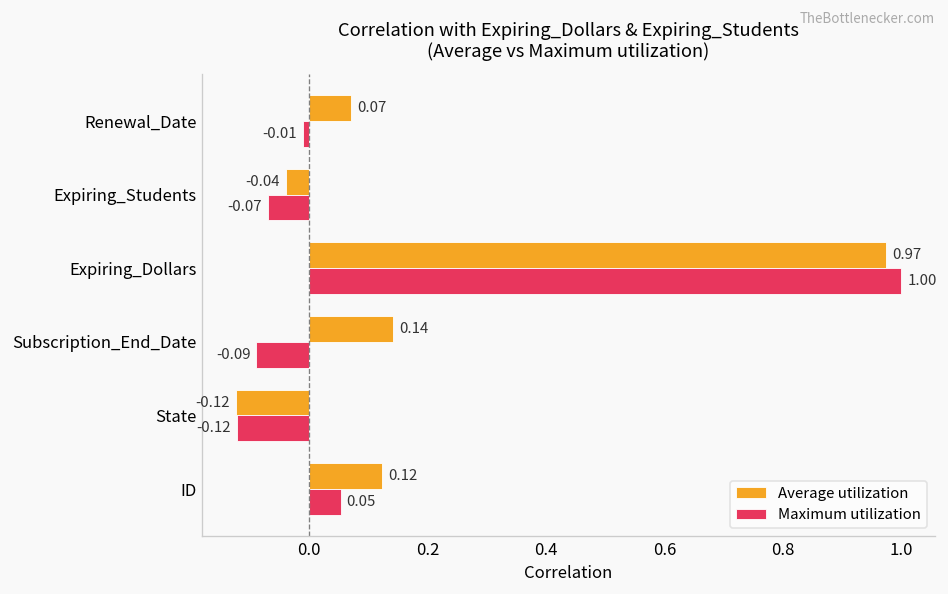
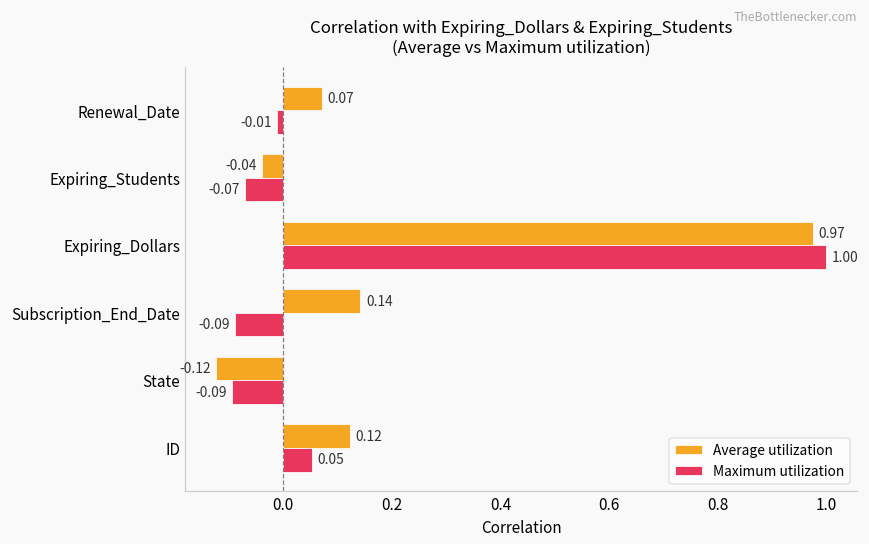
Maximum utilization, State: -0.12 -> -0.09
